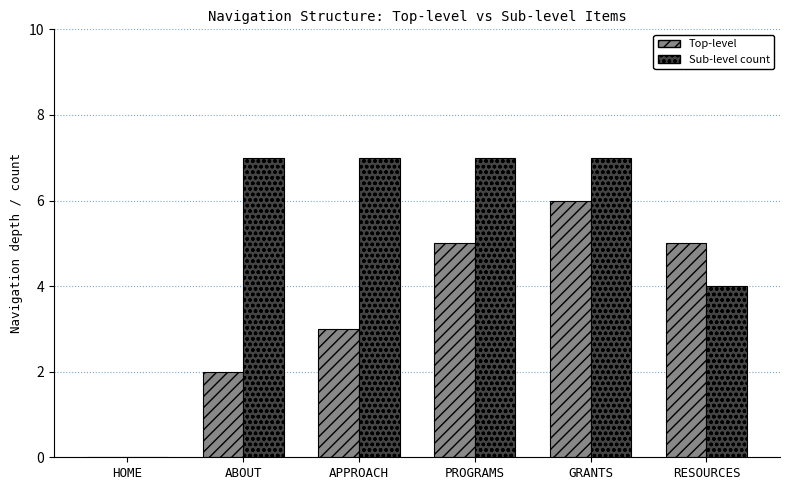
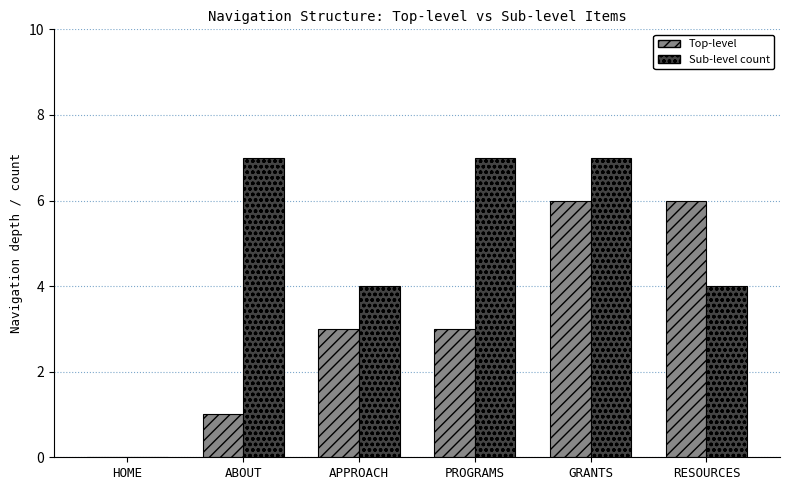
Top-level, ABOUT: 2 -> 1
Sub-level count, APPROACH: 7 -> 4
Top-level, PROGRAMS: 5 -> 3
Top-level, RESOURCES: 5 -> 6
